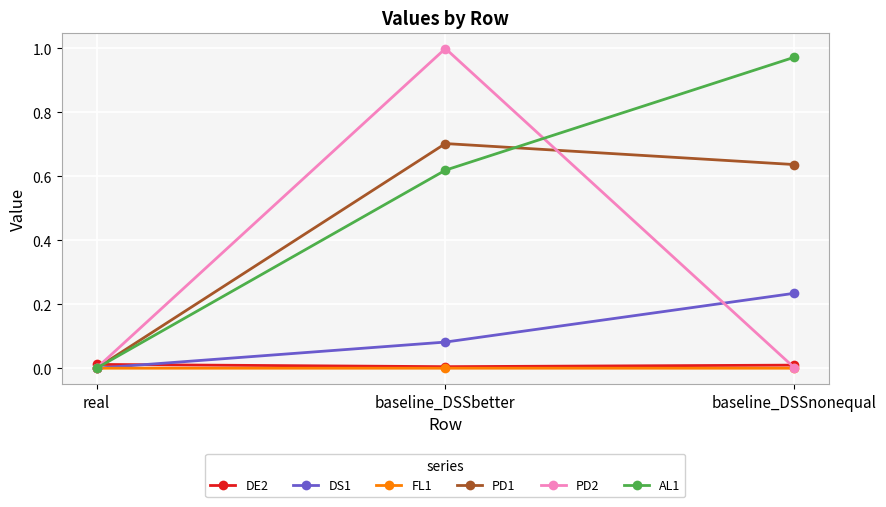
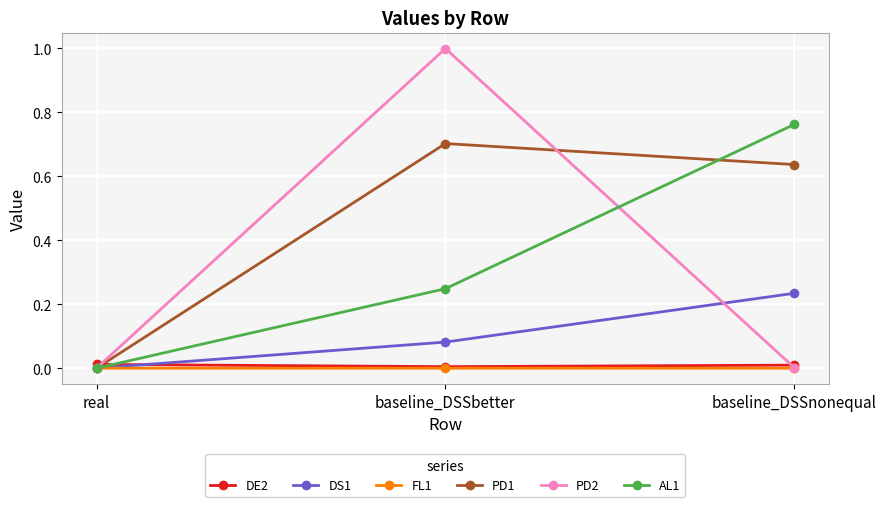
AL1, baseline_DSSbetter: 0.62 -> 0.25
AL1, baseline_DSSnonequal: 0.97 -> 0.76
